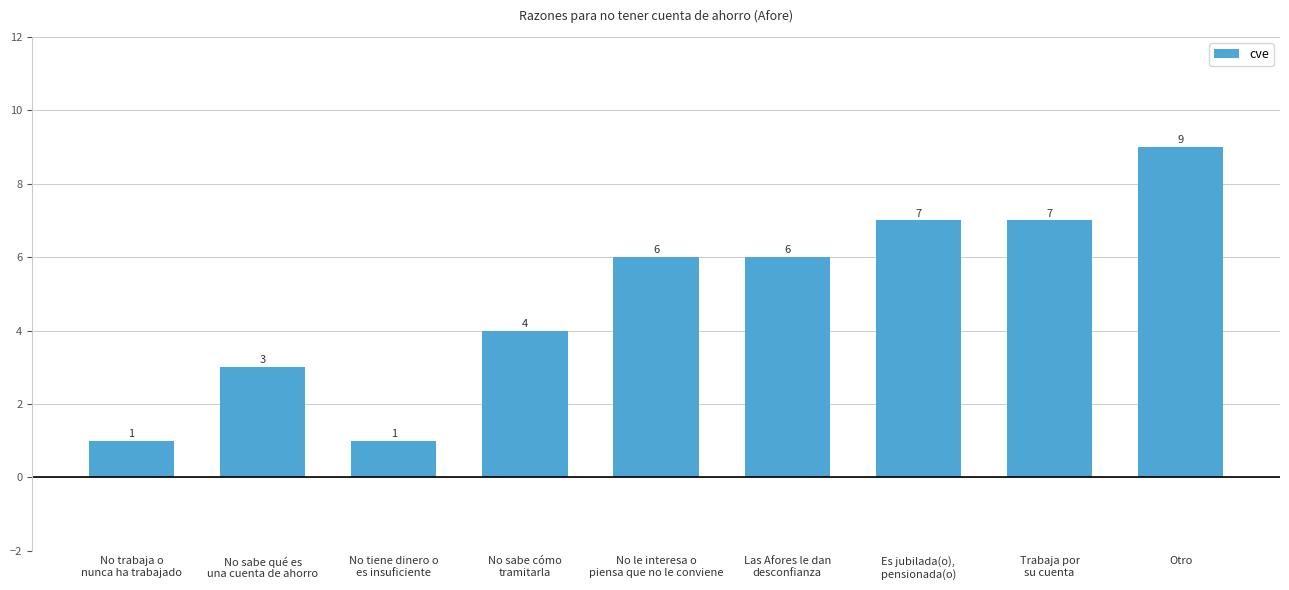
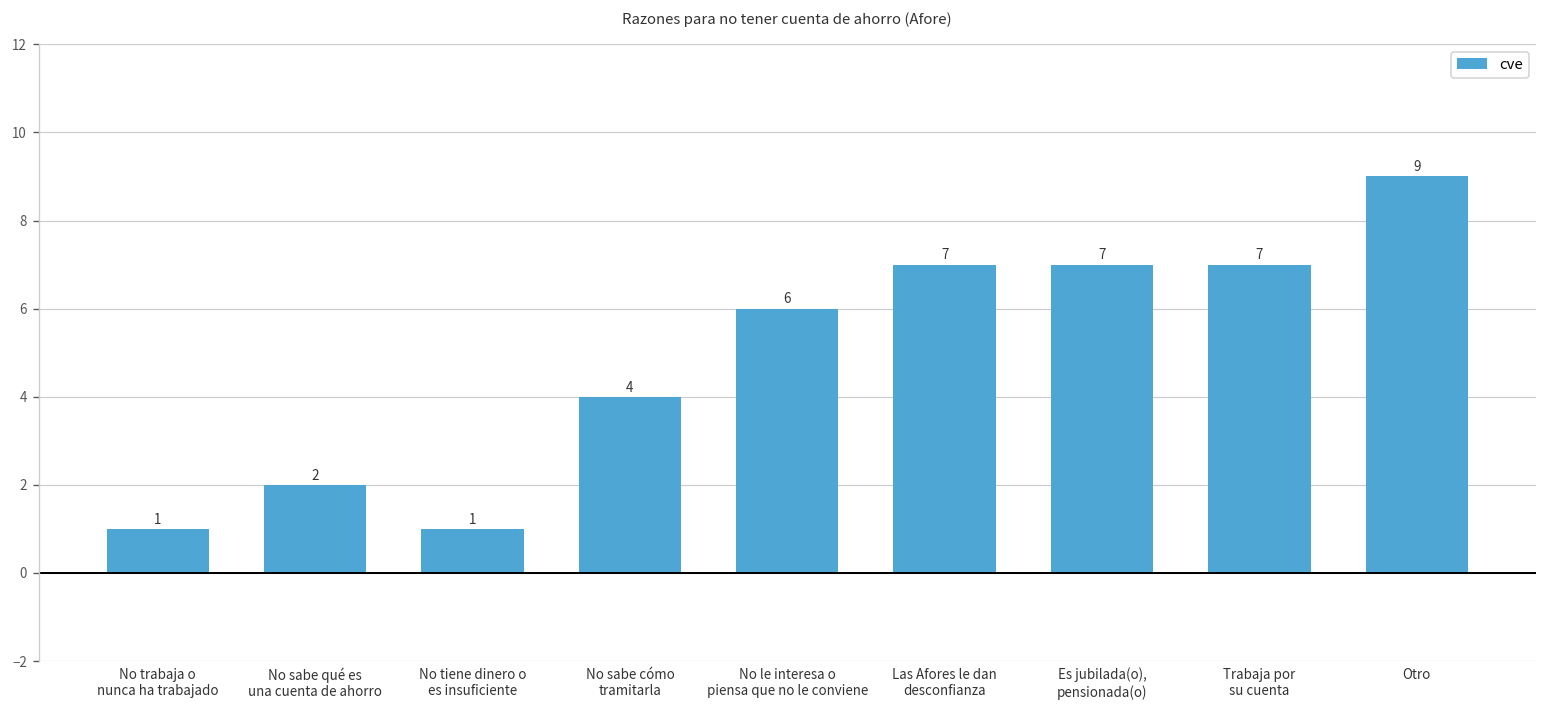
No sabe qué es una cuenta de ahorro: 3 -> 2
Las Afores le dan desconfianza: 6 -> 7
